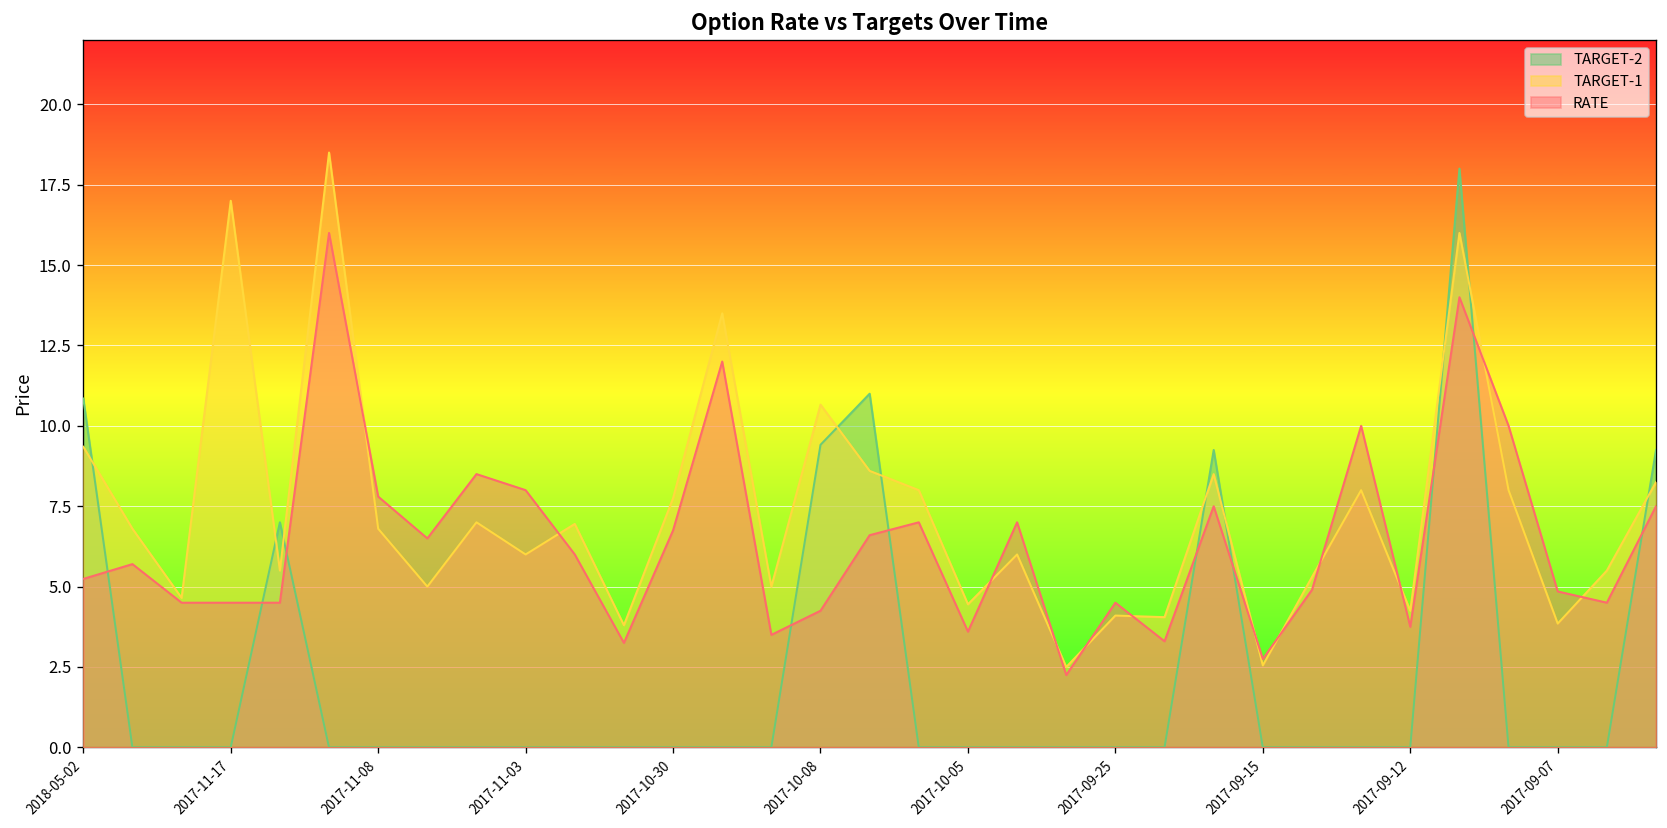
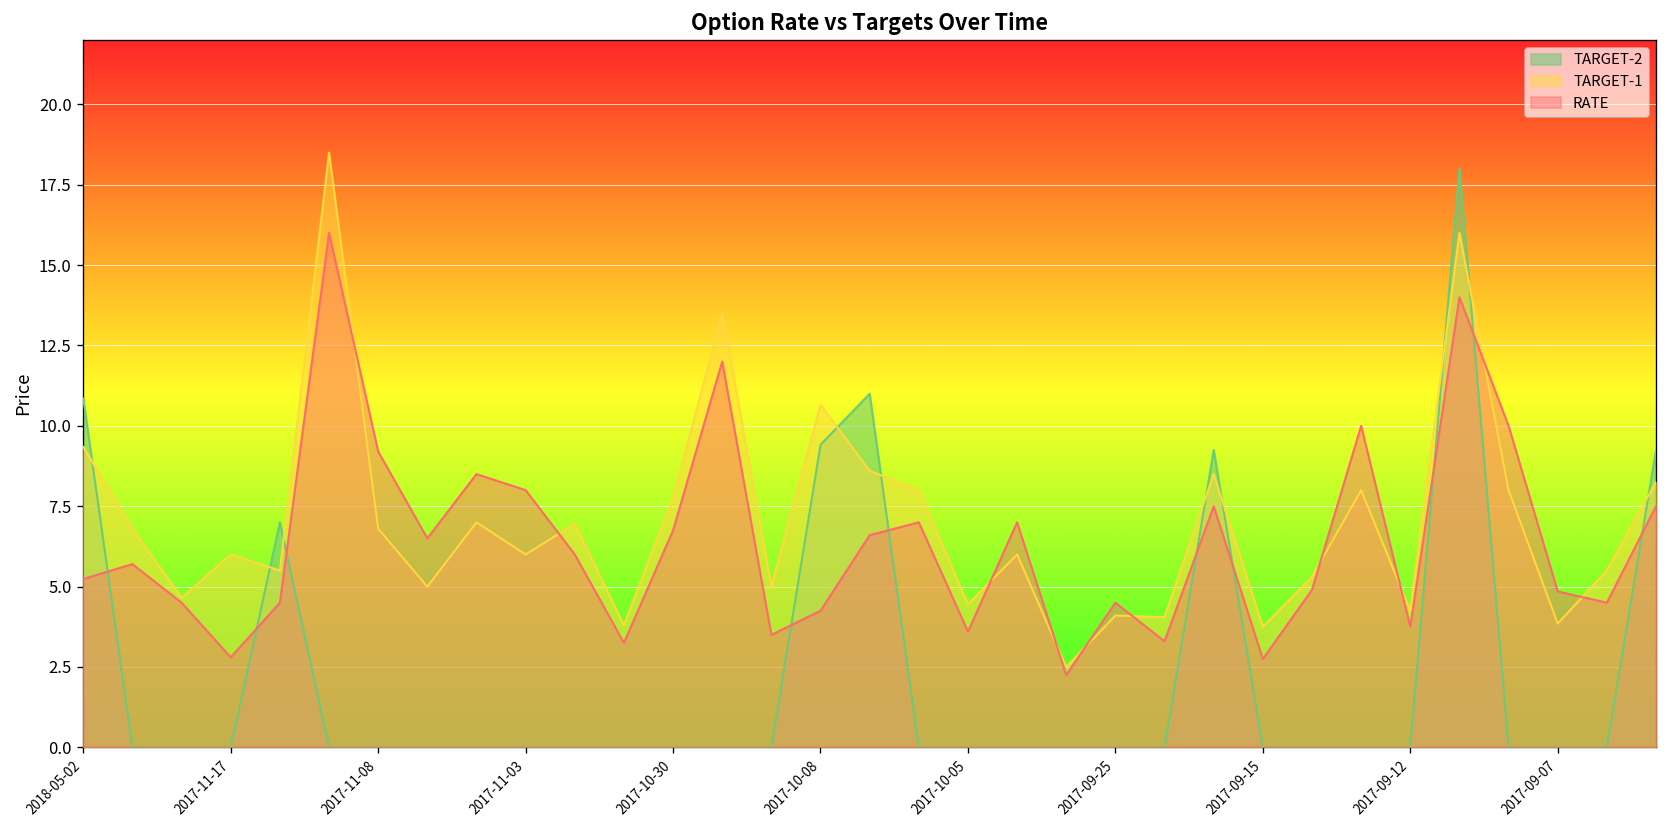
TARGET-1, 2017-11-17: 17 -> 6
RATE, 2017-11-17: 4.5 -> 2.8
RATE, 2017-11-08: 7.8 -> 9.2
TARGET-1, 2017-09-15: 2.6 -> 3.8
